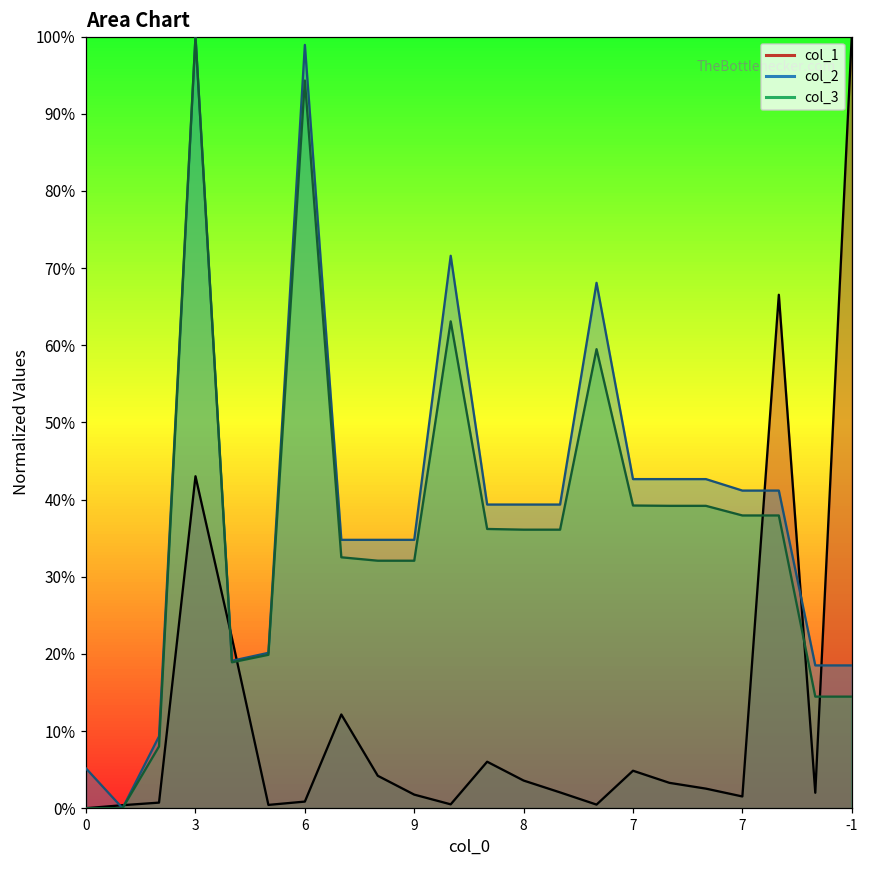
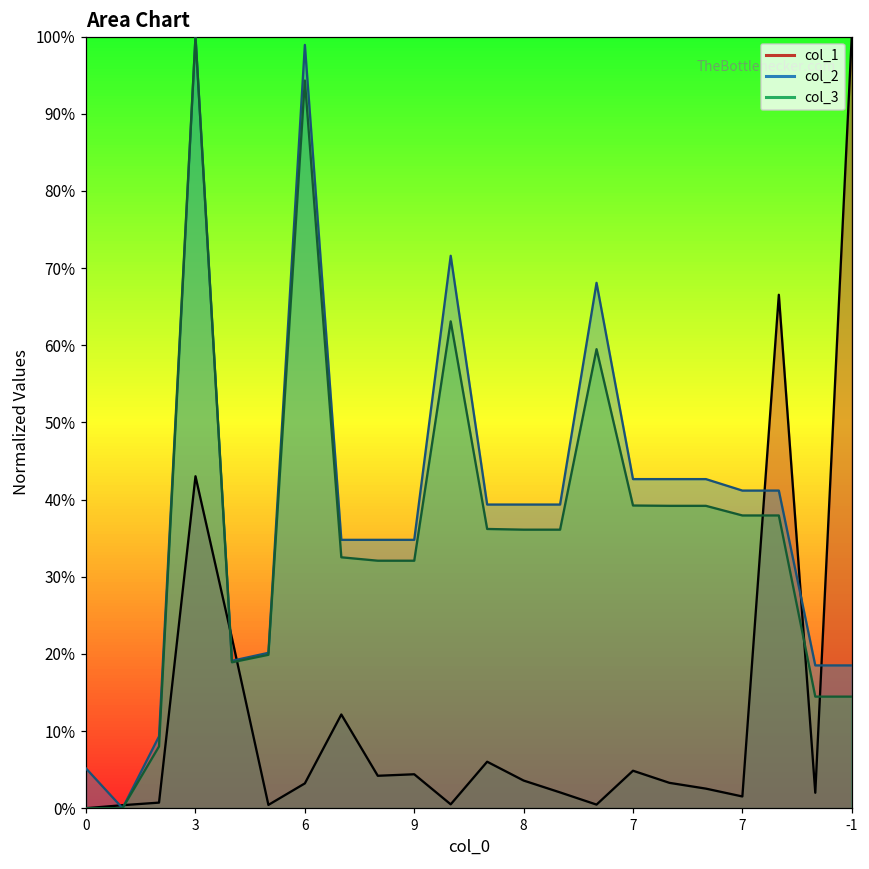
col_1, 6: 1% -> 3%
col_1, 9: 2% -> 4%
